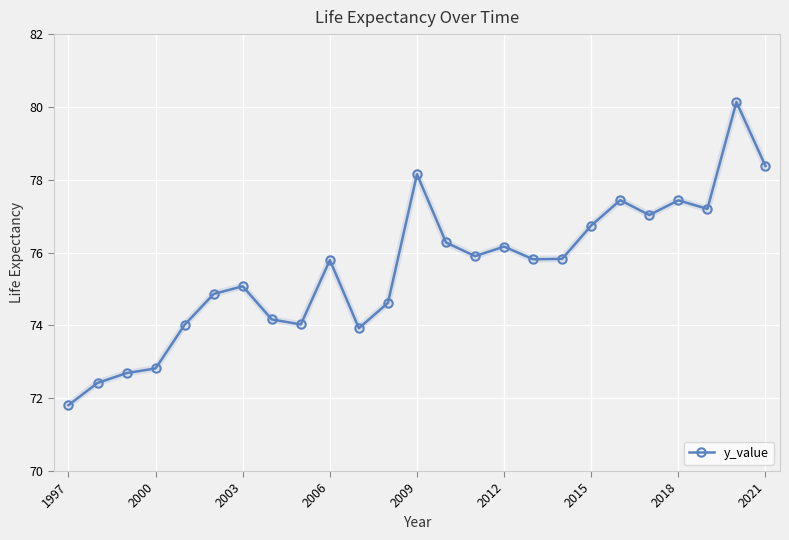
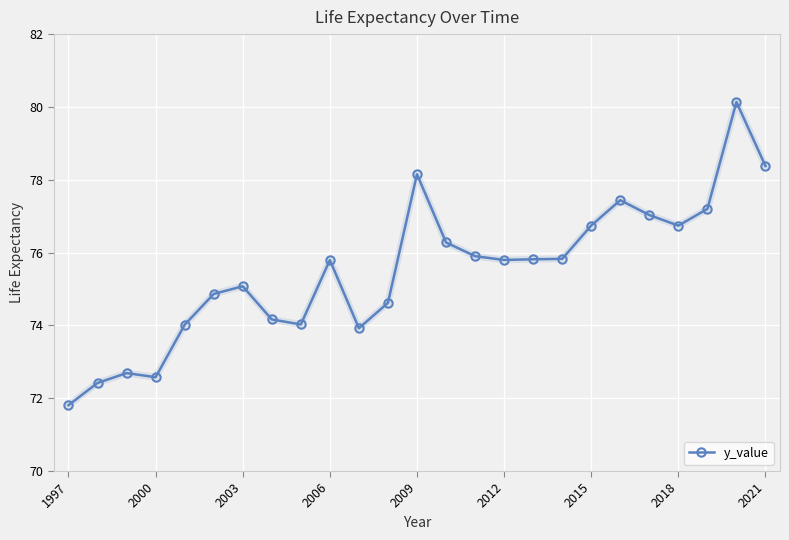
2000: 72.8 -> 72.6
2012: 76.2 -> 75.8
2018: 77.4 -> 76.7
